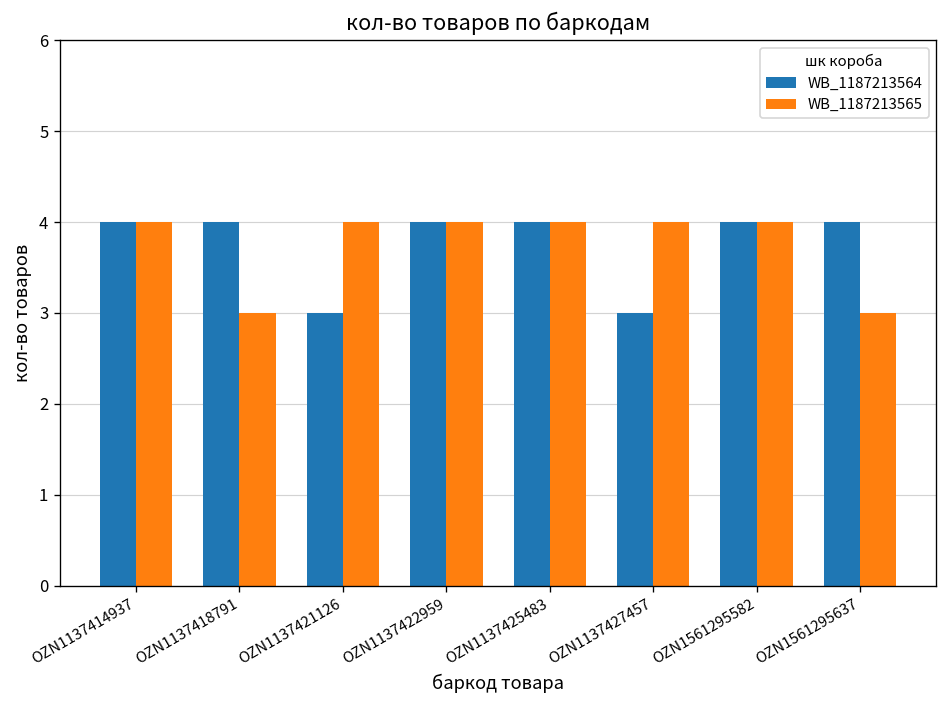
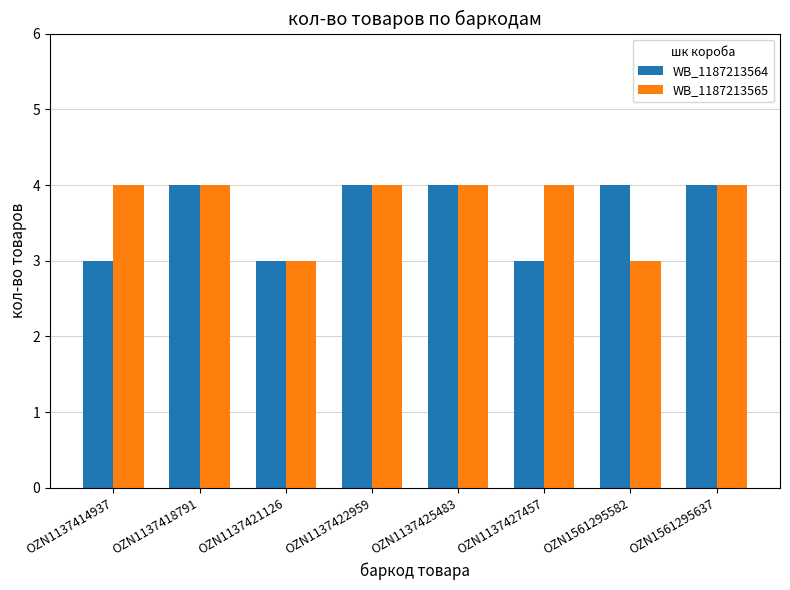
WB_1187213564, OZN1137414937: 4 -> 3
WB_1187213565, OZN1137418791: 3 -> 4
WB_1187213565, OZN1137421126: 4 -> 3
WB_1187213565, OZN1561295582: 4 -> 3
WB_1187213565, OZN1561295637: 3 -> 4
